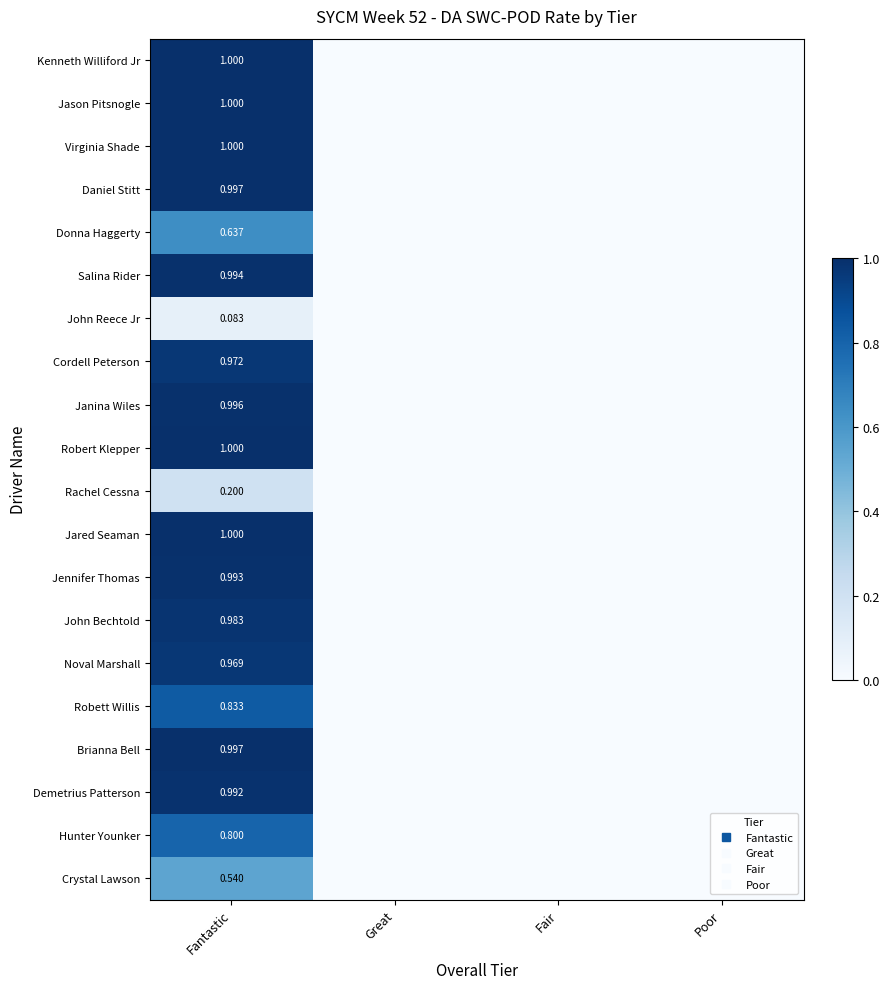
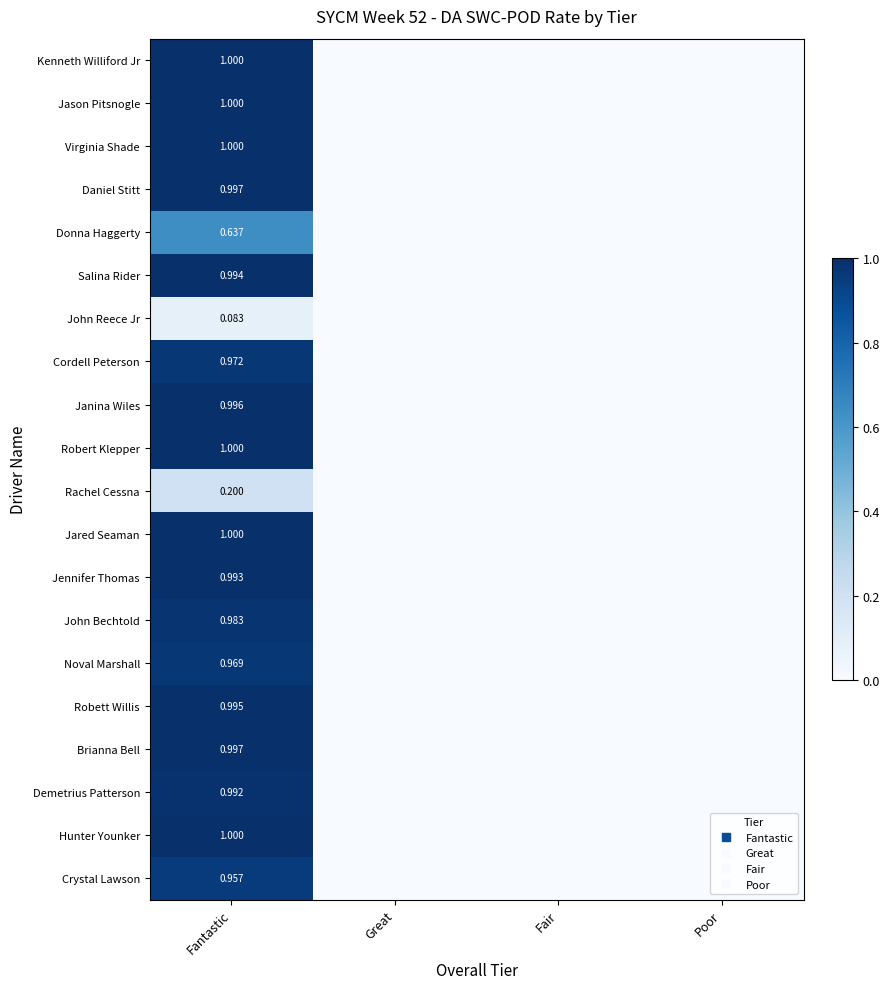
Robett Willis, Fantastic: 0.833 -> 0.995
Hunter Younker, Fantastic: 0.800 -> 1.000
Crystal Lawson, Fantastic: 0.540 -> 0.957
